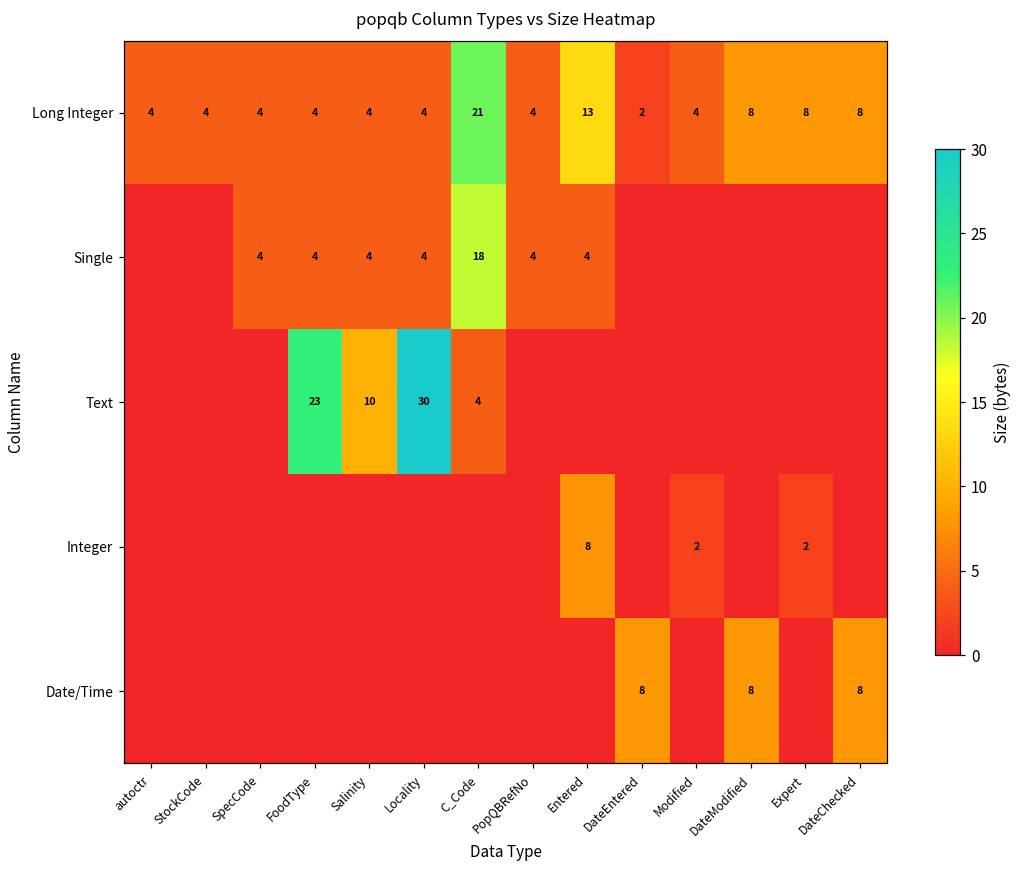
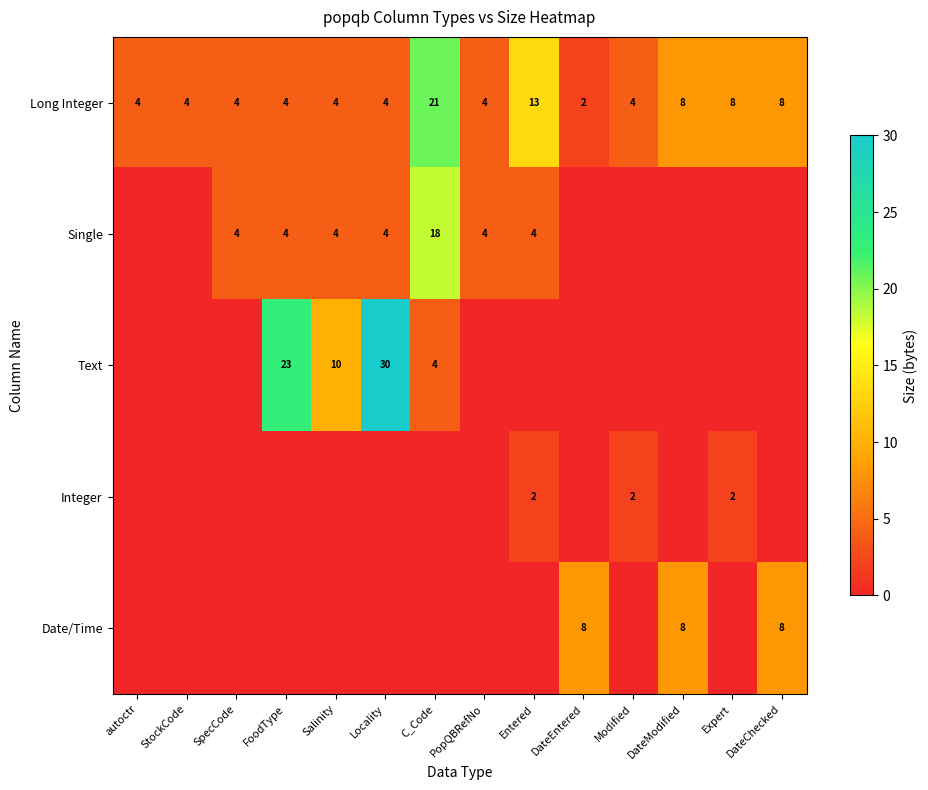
Integer, Entered: 8 -> 2
